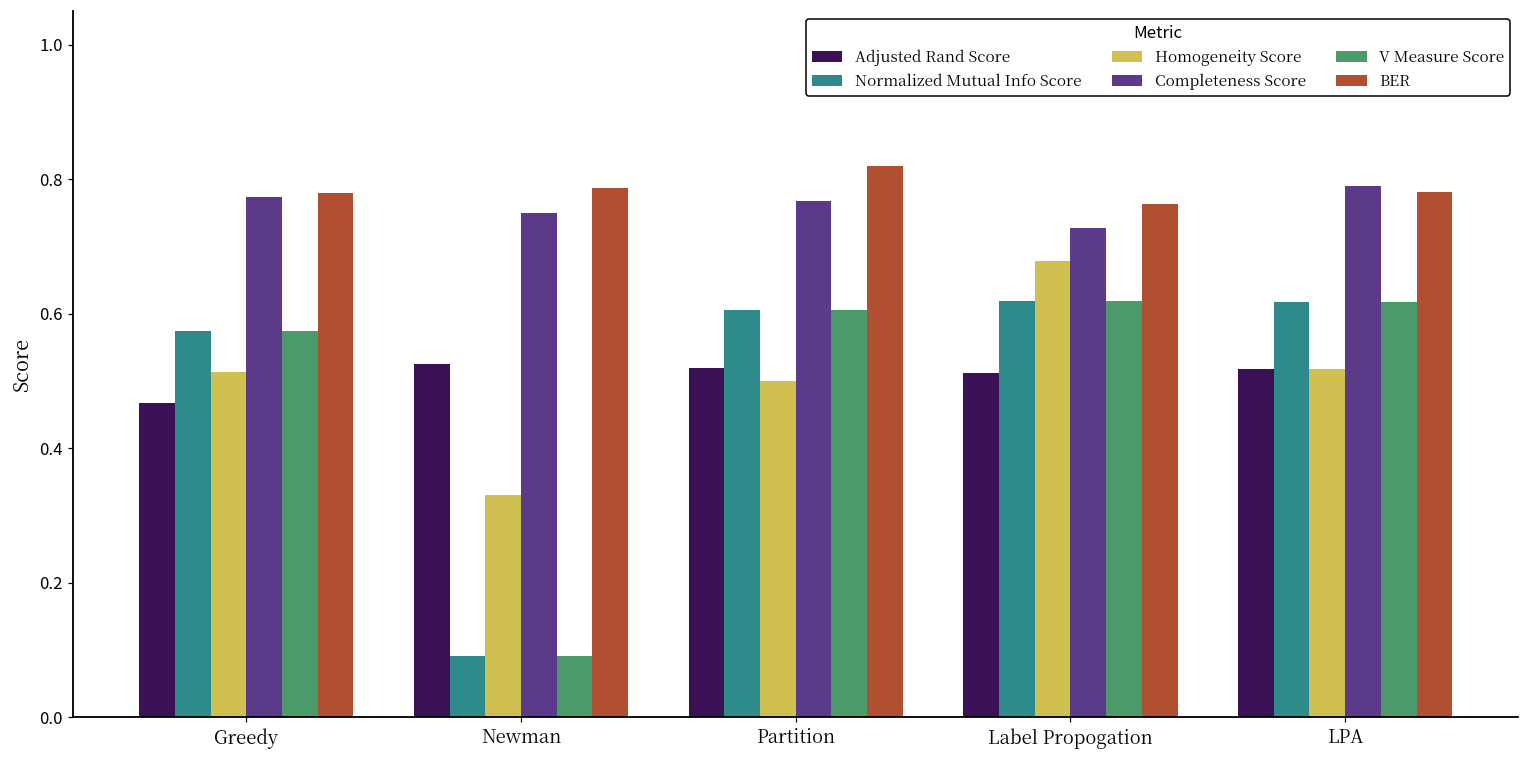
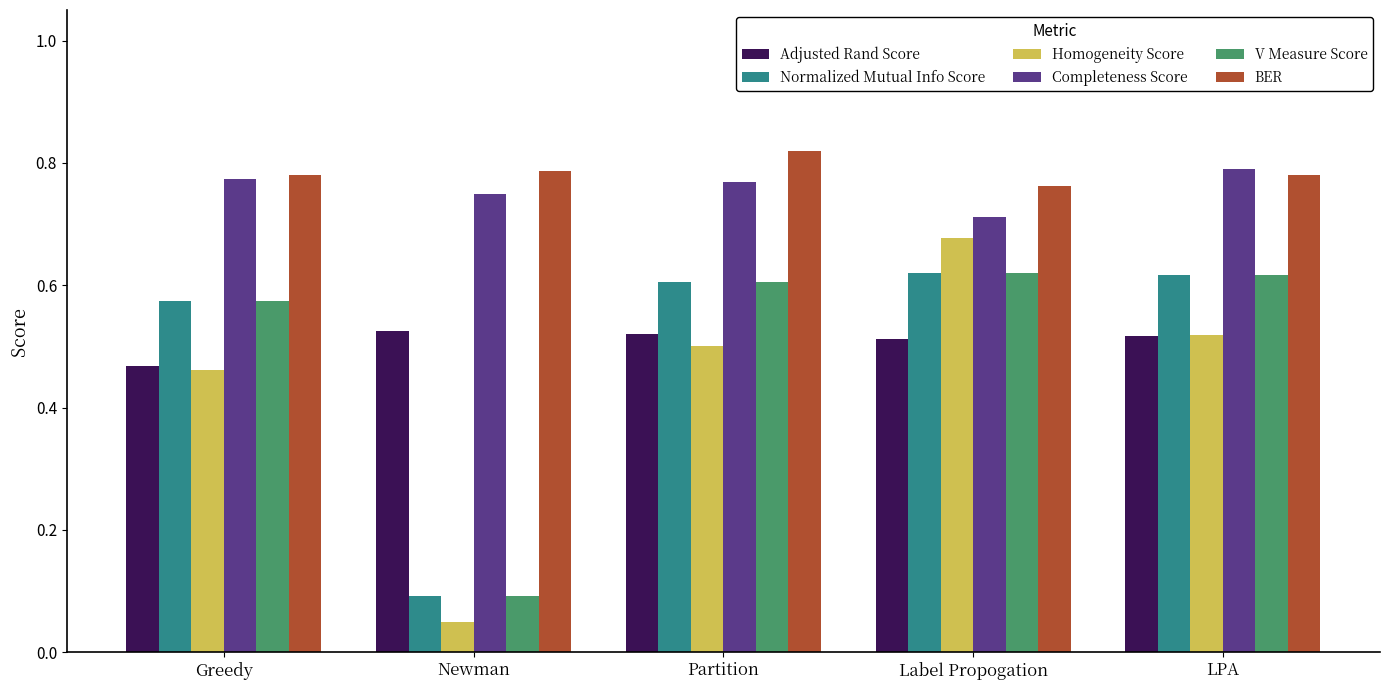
Homogeneity Score, Greedy: 0.51 -> 0.46
Homogeneity Score, Newman: 0.33 -> 0.05
Completeness Score, Label Propogation: 0.73 -> 0.71
